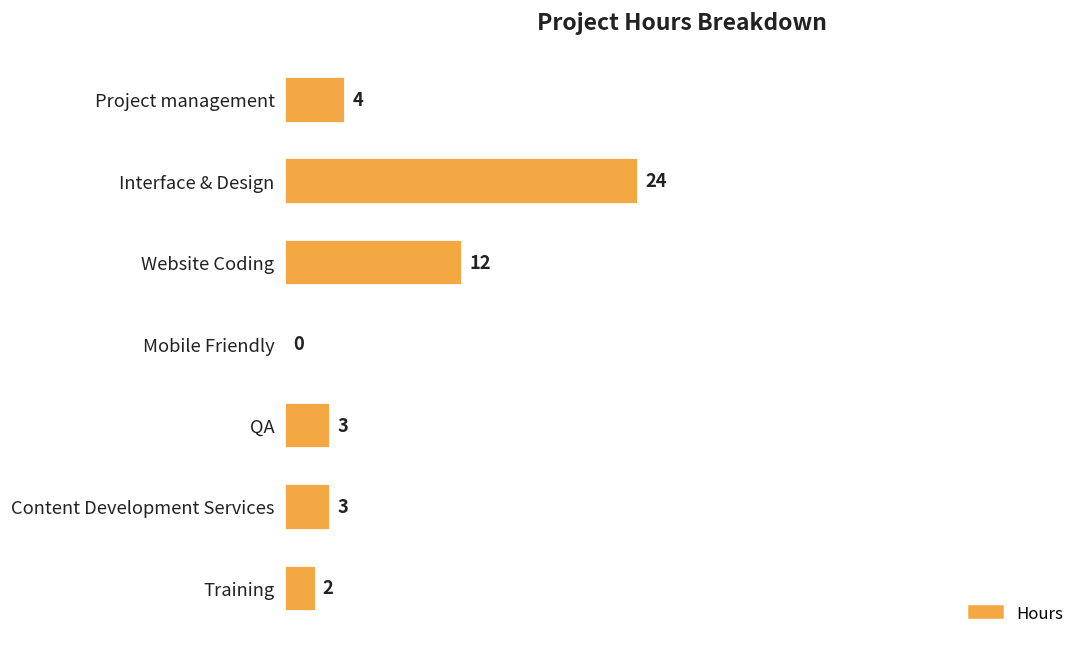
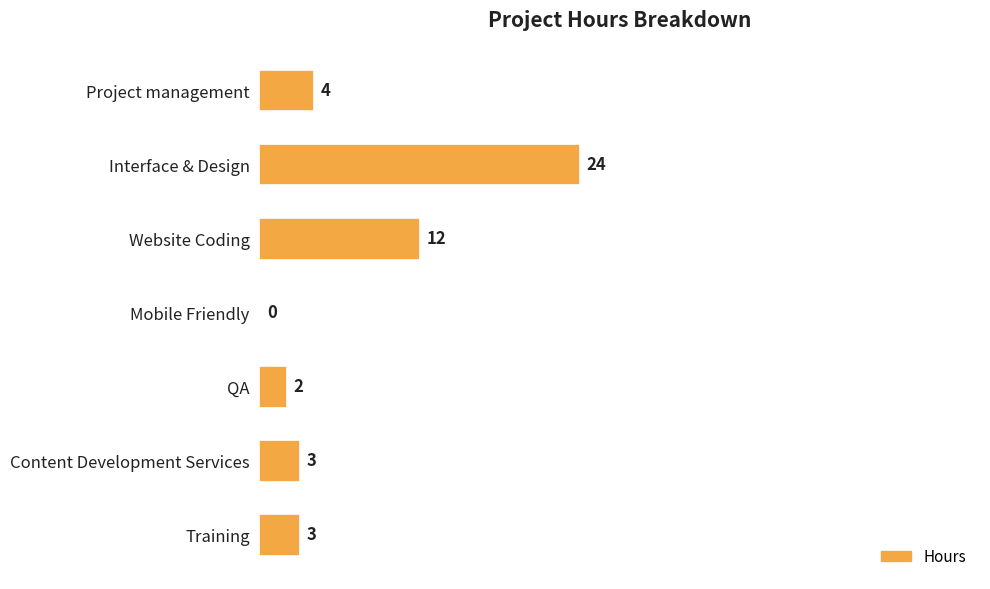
QA: 3 -> 2
Training: 2 -> 3
